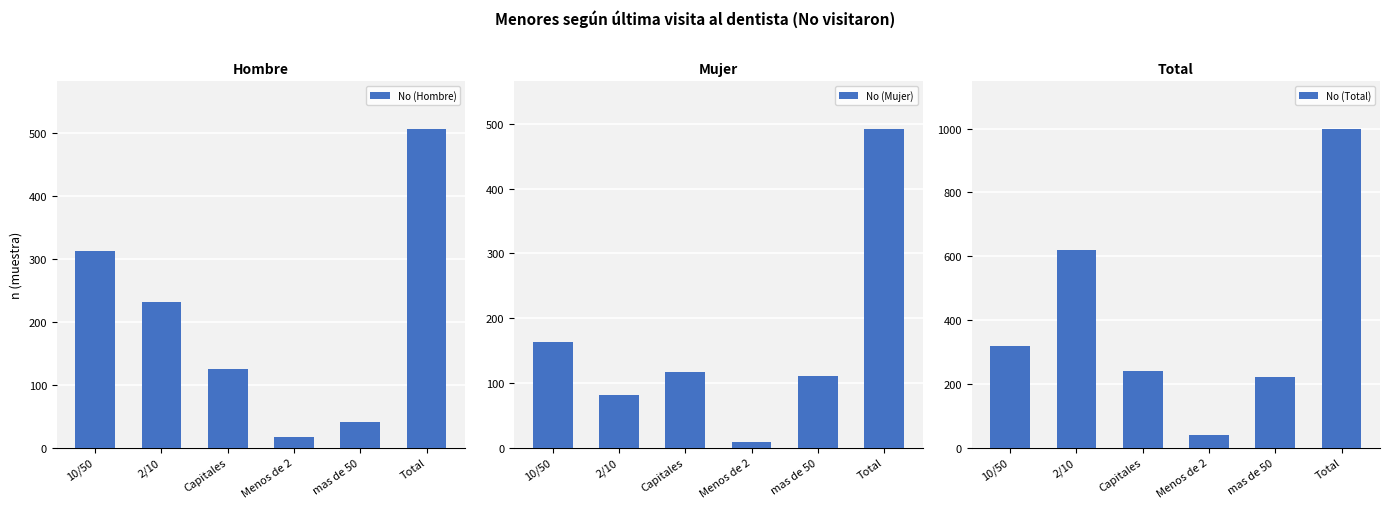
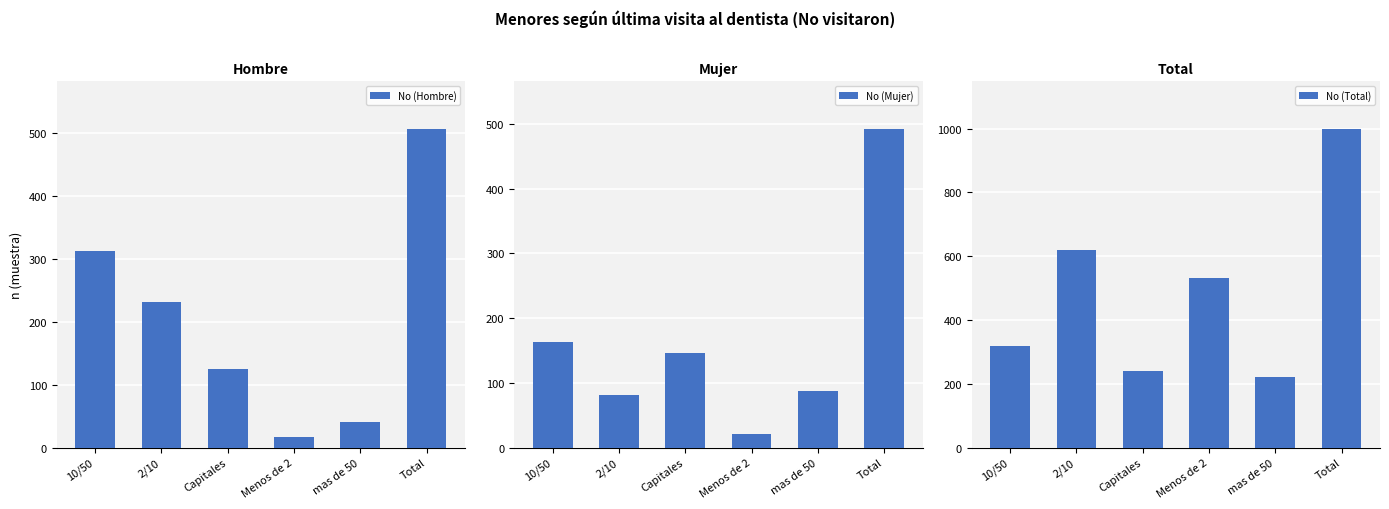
Mujer, Capitales: 120 -> 150
Mujer, Menos de 2: 10 -> 20
Mujer, mas de 50: 110 -> 90
Total, Menos de 2: 40 -> 530
